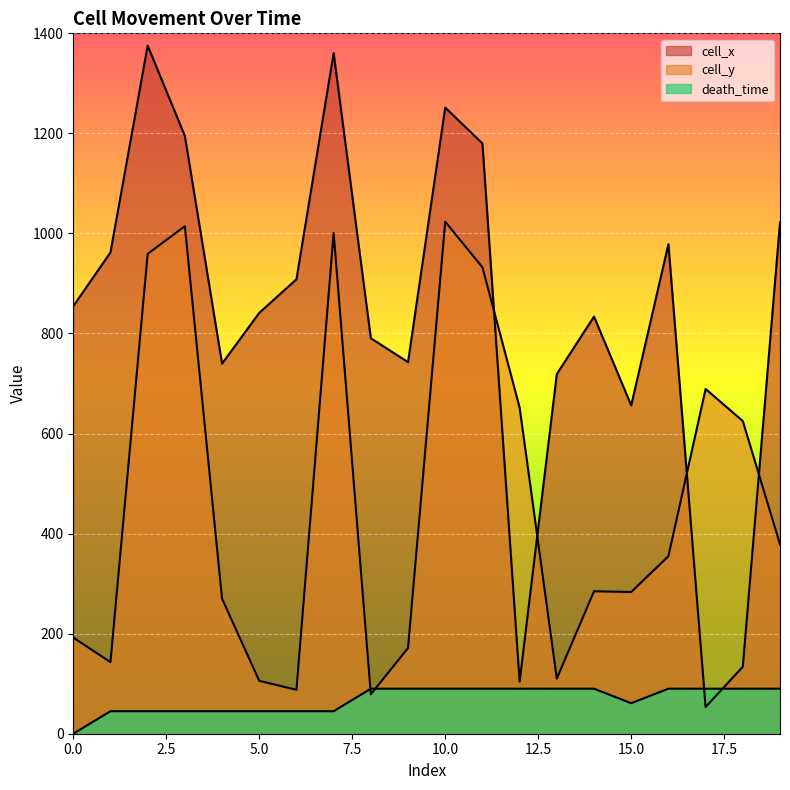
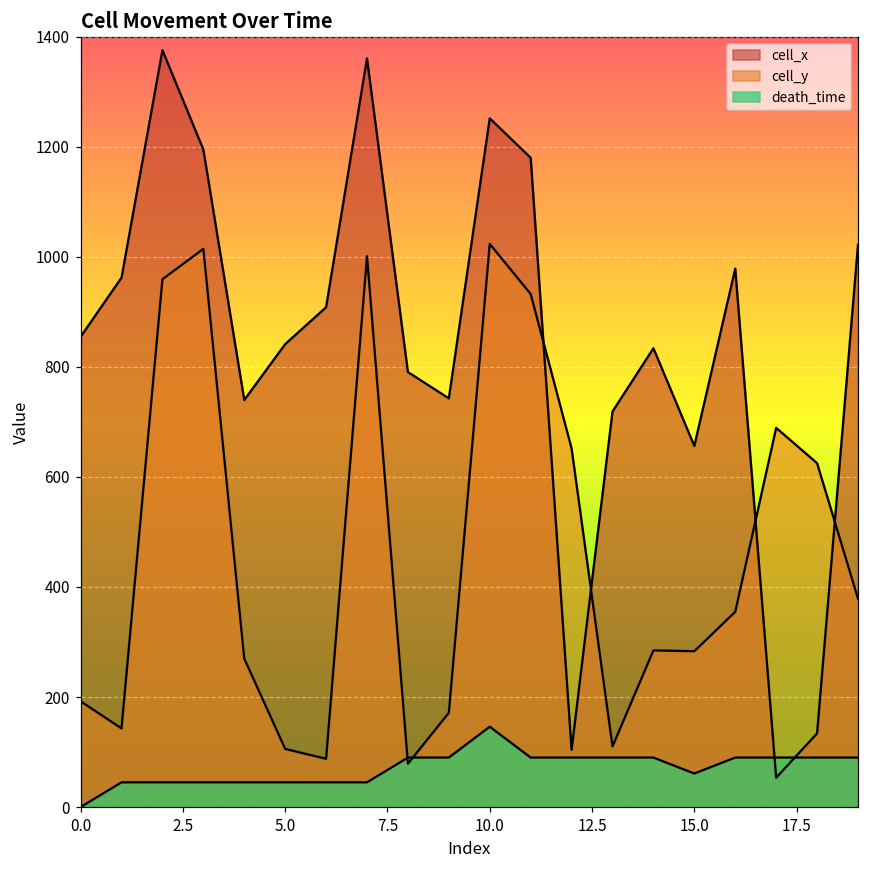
death_time, 10.0: 90 -> 150
